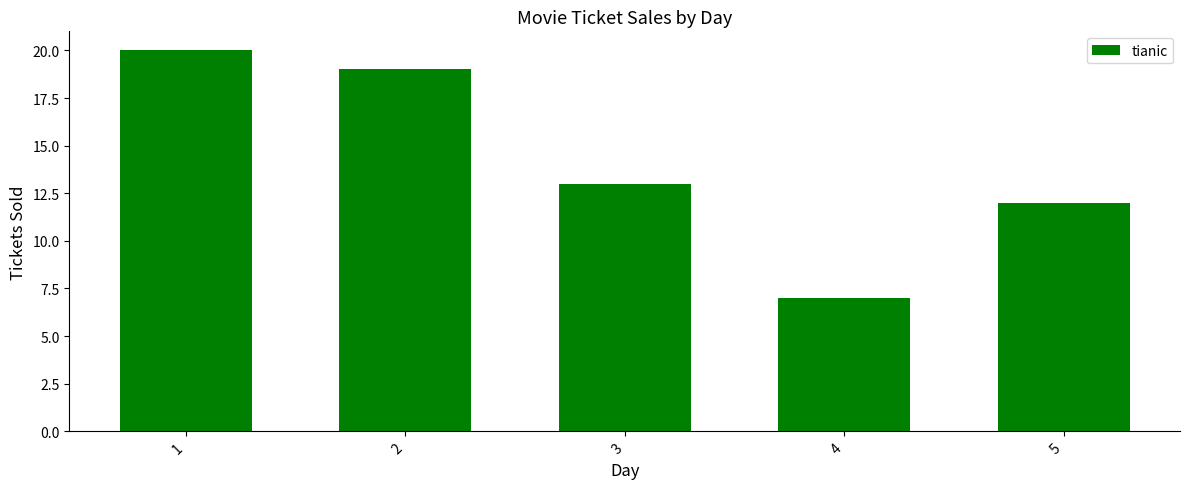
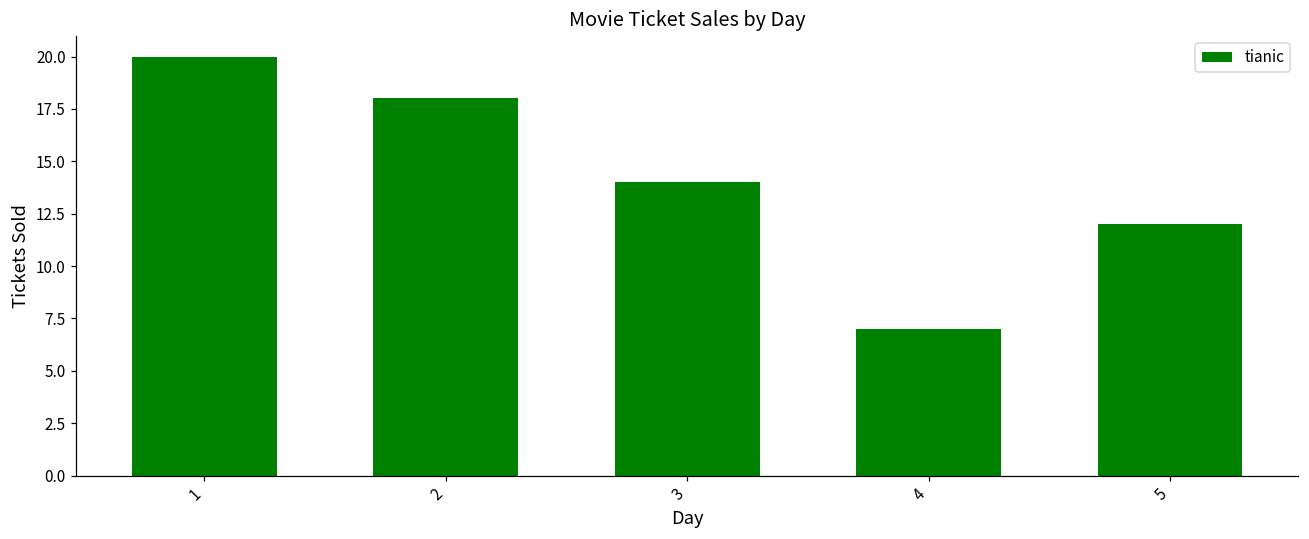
2: 19 -> 18
3: 13 -> 14
